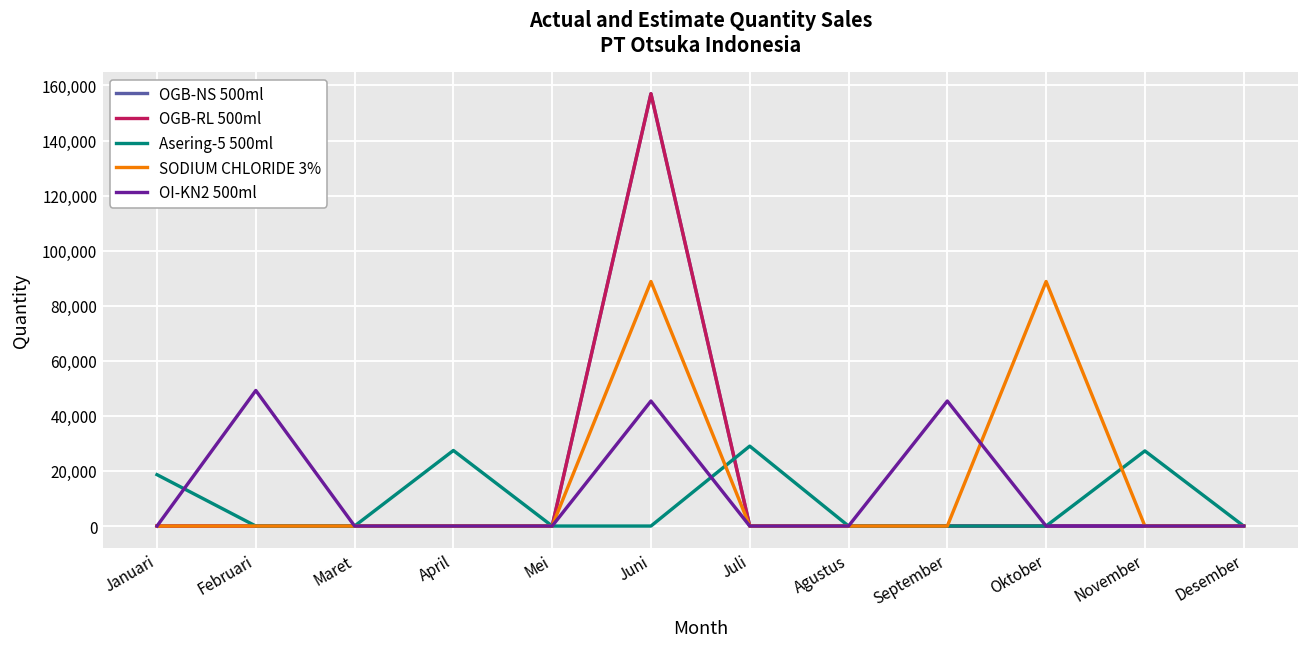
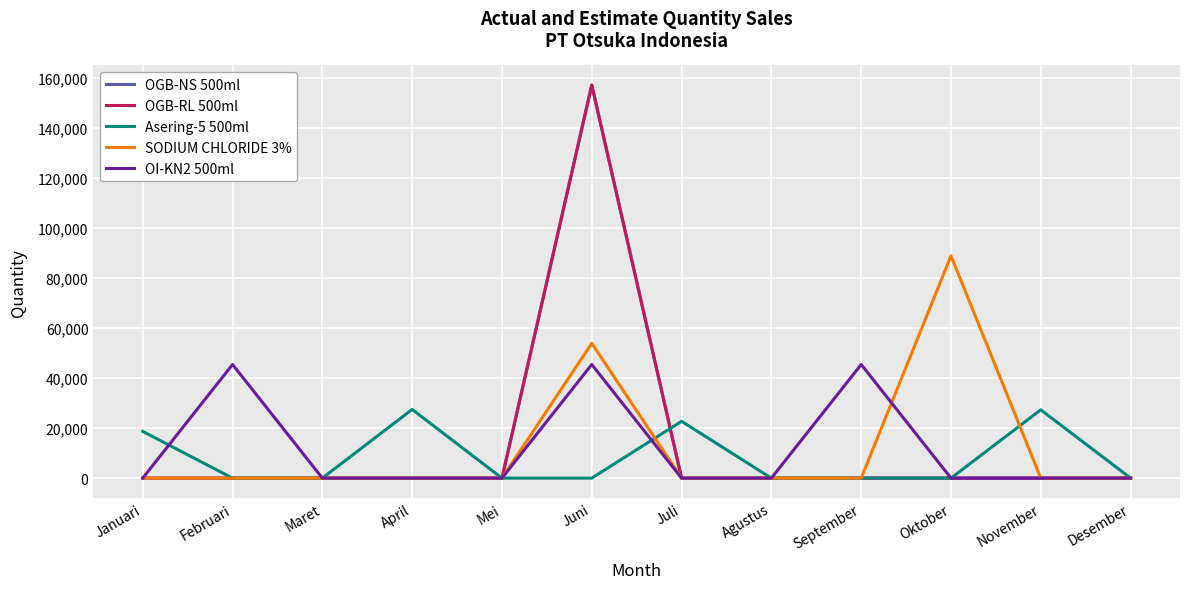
OI-KN2 500ml, Februari: 49,000 -> 45,000
SODIUM CHLORIDE 3%, Juni: 89,000 -> 54,000
Asering-5 500ml, Juli: 29,000 -> 23,000
